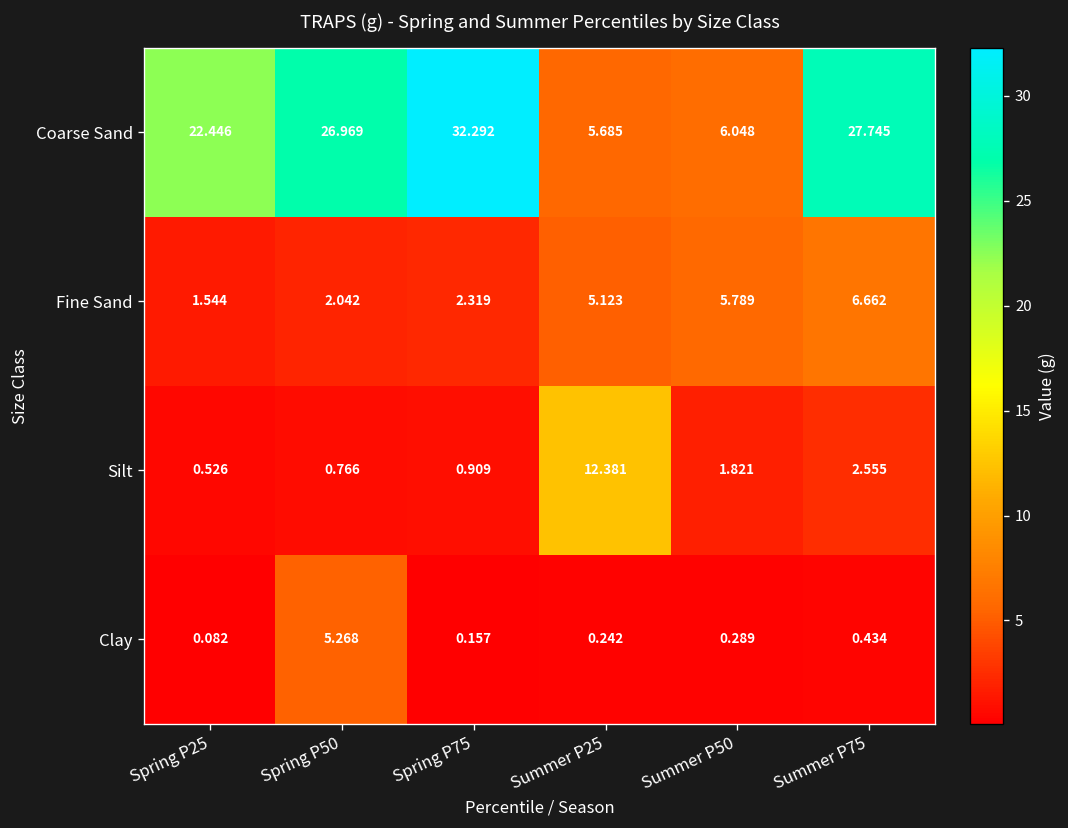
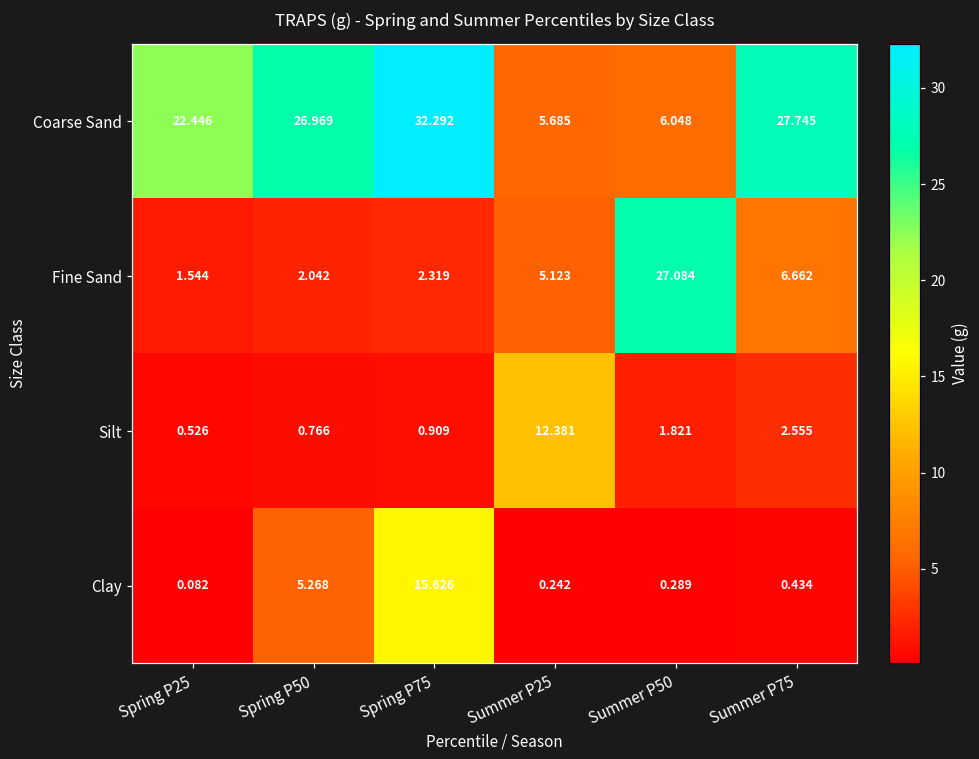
Fine Sand, Summer P50: 5.789 -> 27.084
Clay, Spring P75: 0.157 -> 15.626
